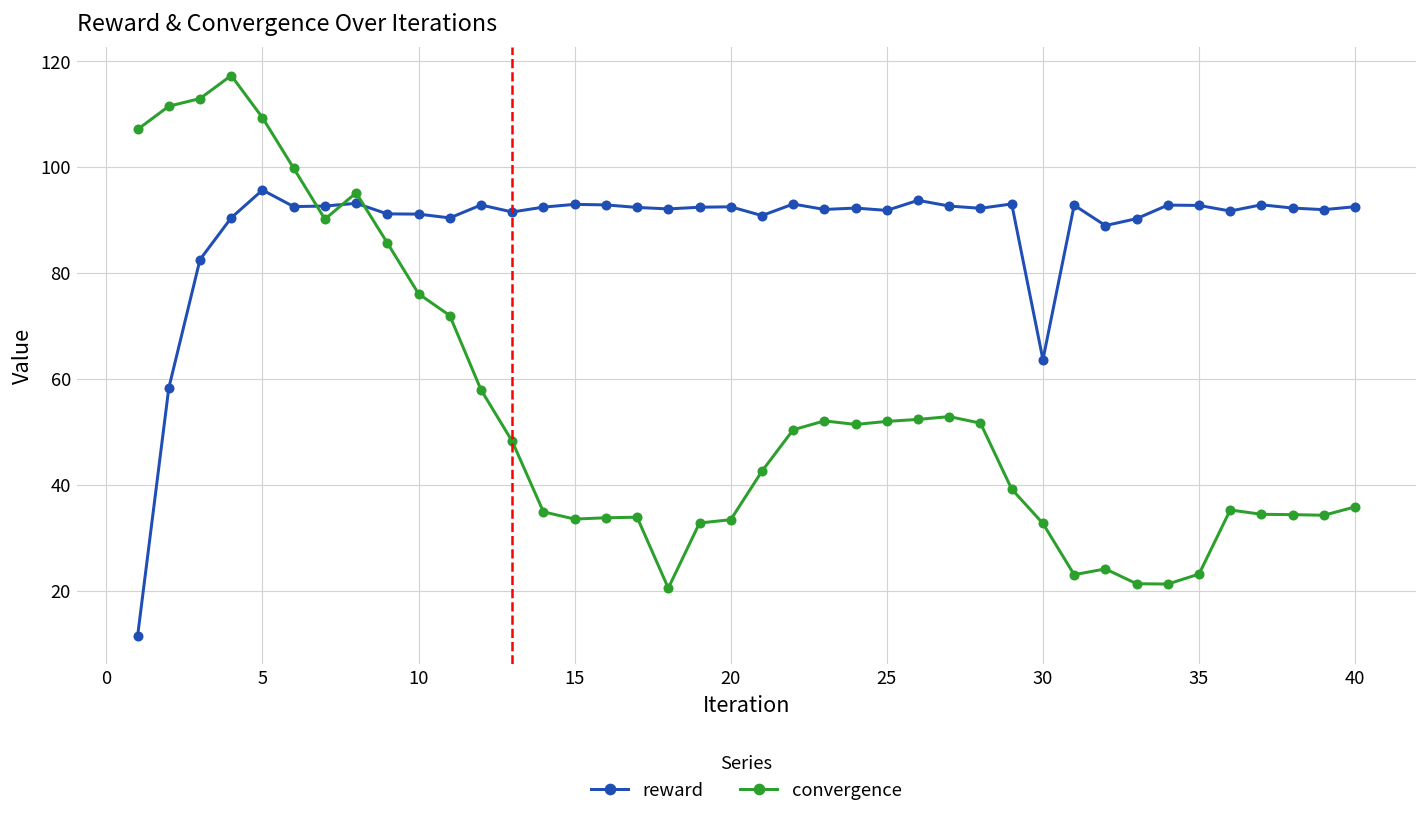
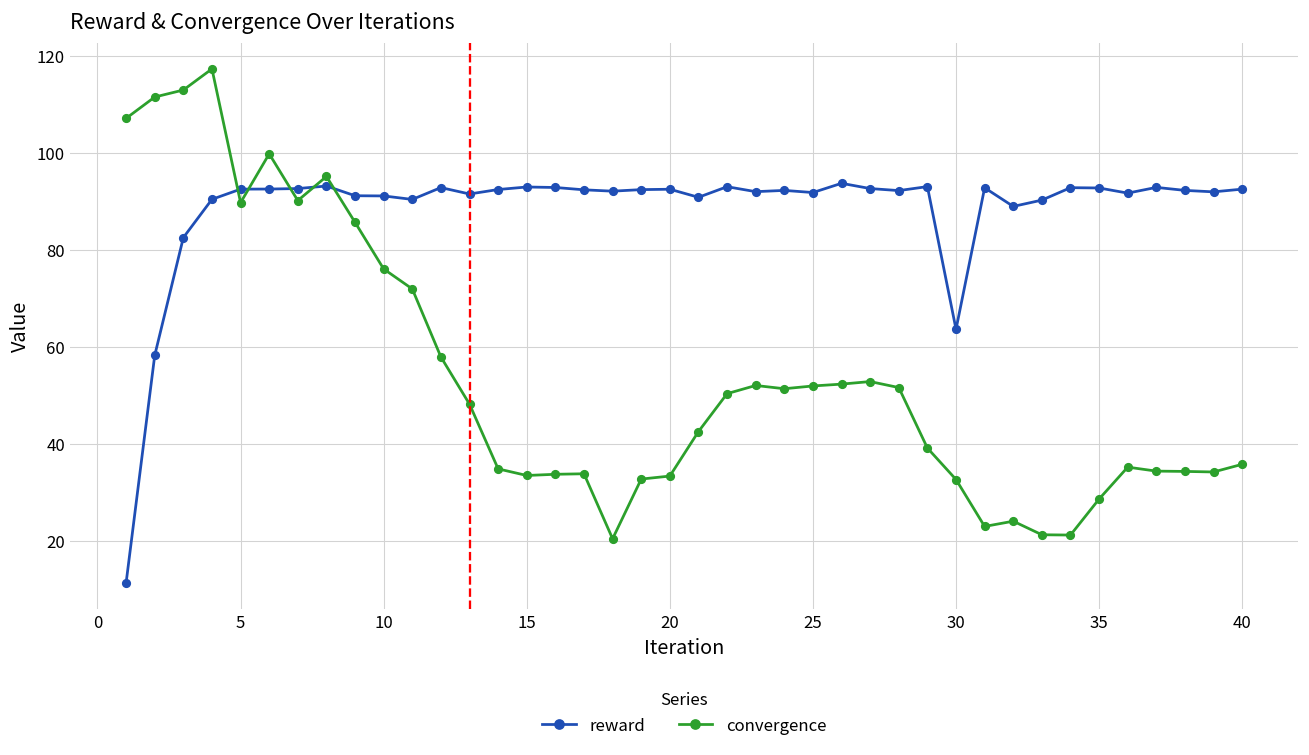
reward, 5: 96 -> 93
convergence, 5: 109 -> 90
convergence, 35: 23 -> 29
